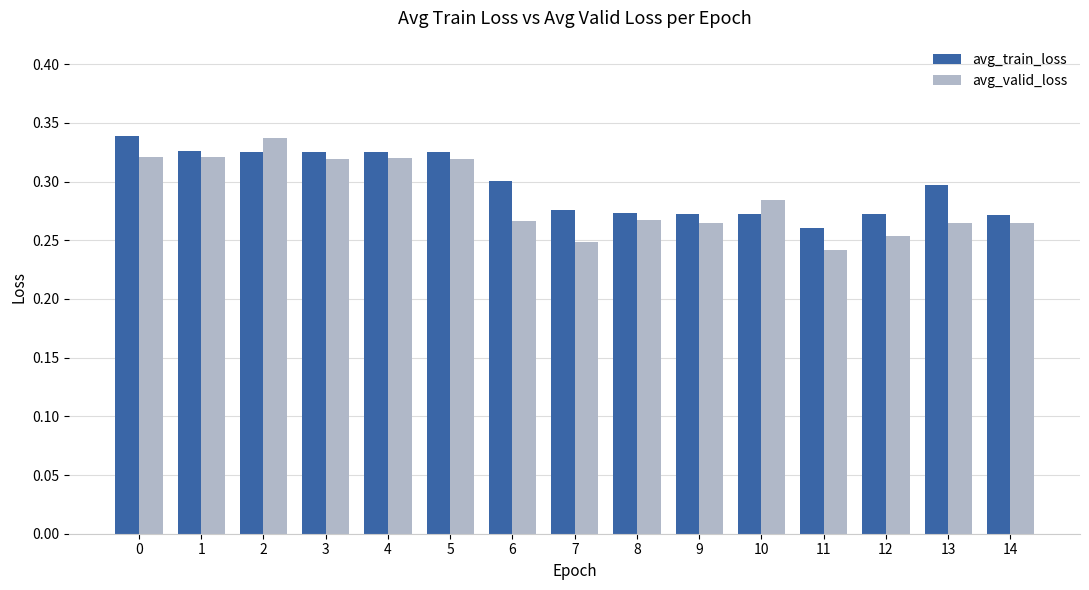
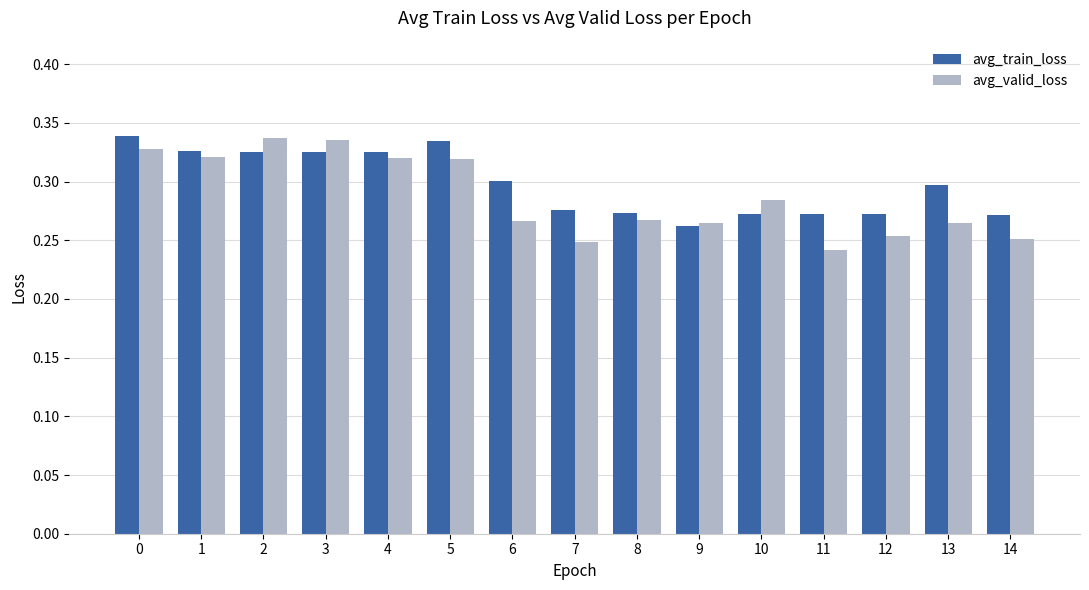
avg_valid_loss, 0: 0.321 -> 0.328
avg_valid_loss, 3: 0.320 -> 0.335
avg_train_loss, 5: 0.325 -> 0.335
avg_train_loss, 9: 0.273 -> 0.263
avg_train_loss, 11: 0.261 -> 0.272
avg_valid_loss, 14: 0.265 -> 0.251
